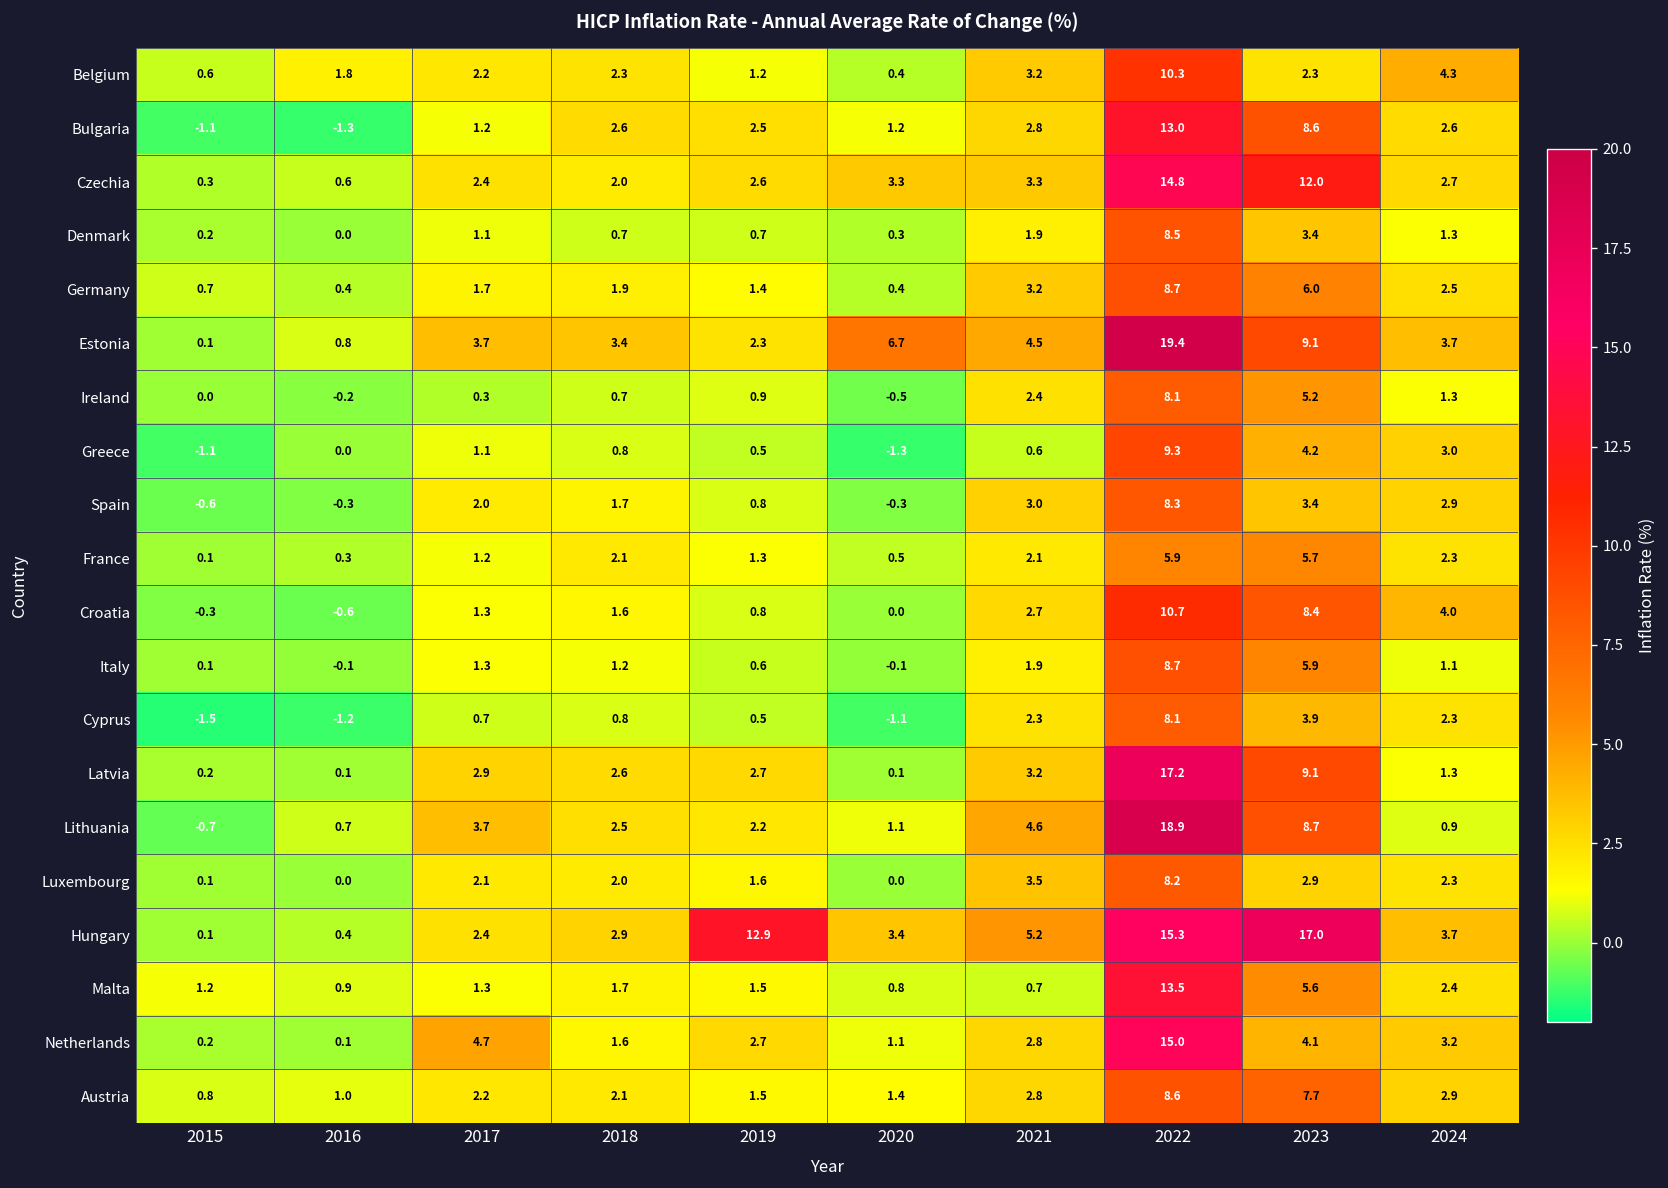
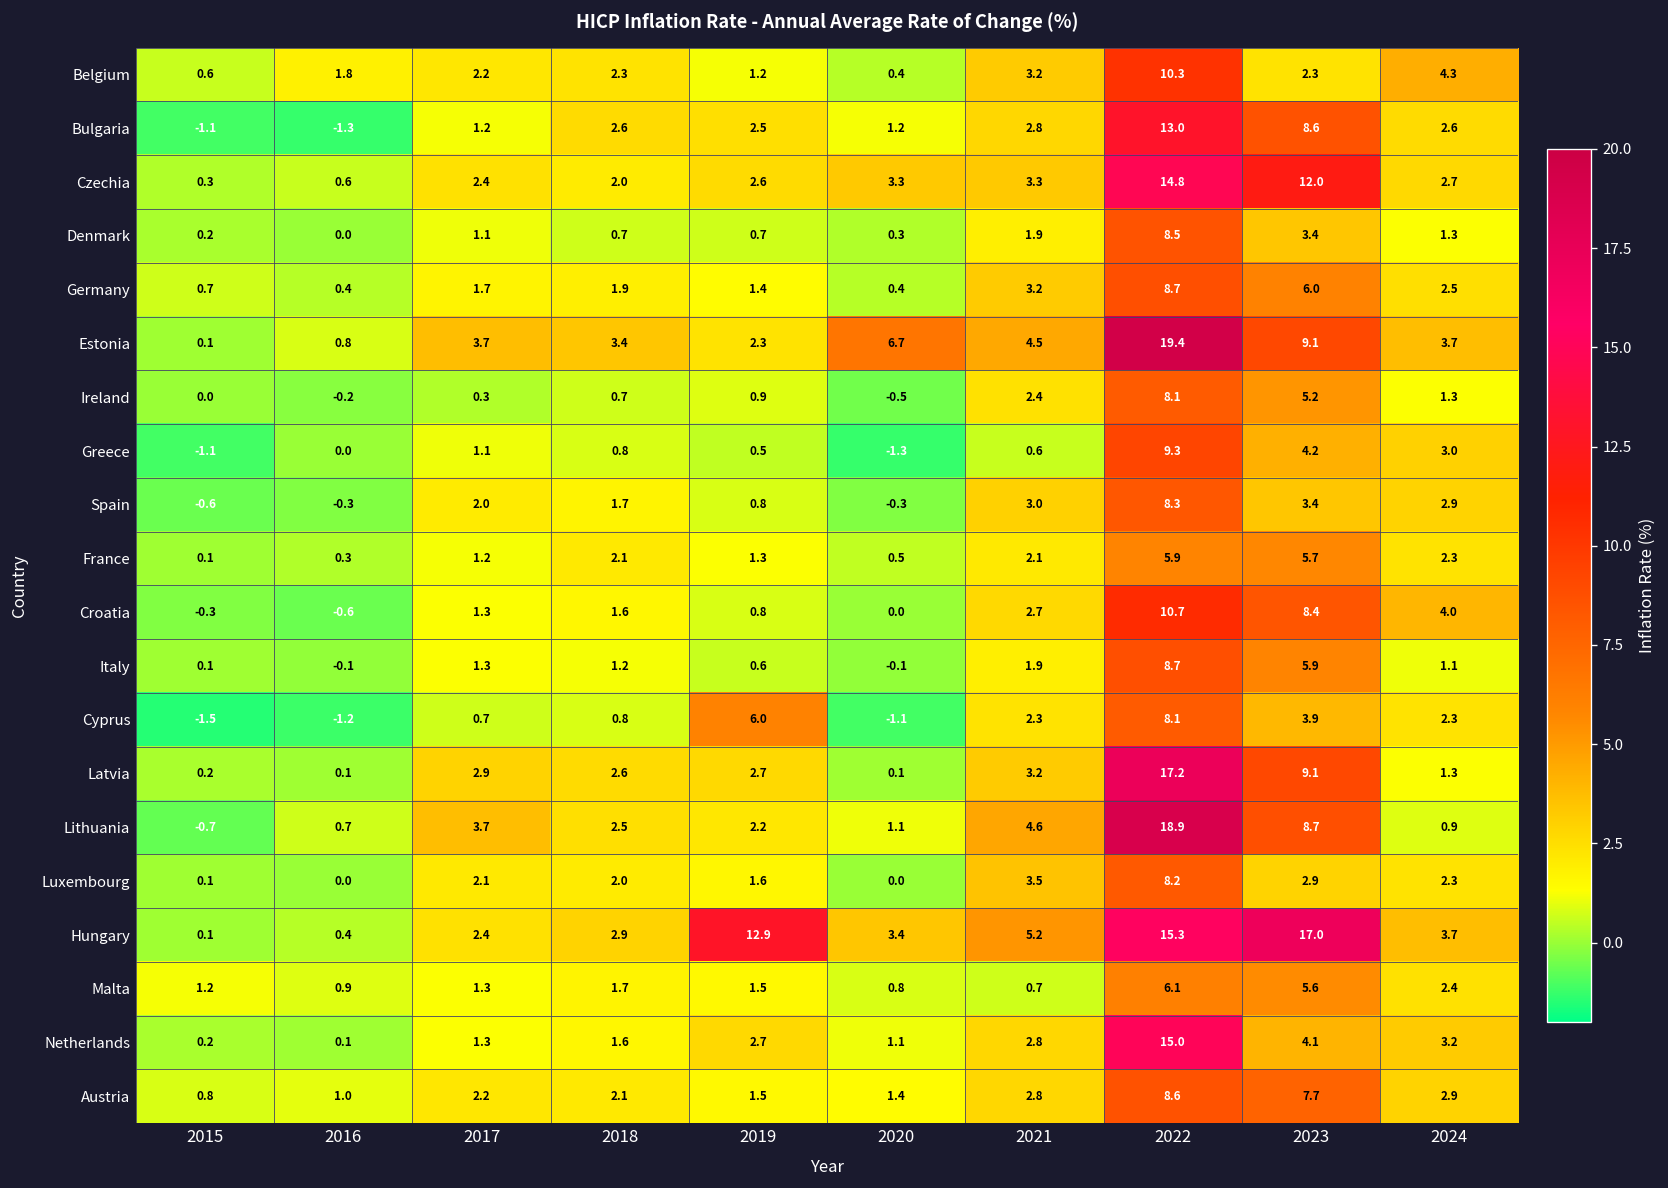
Cyprus, 2019: 0.5 -> 6.0
Malta, 2022: 13.5 -> 6.1
Netherlands, 2017: 4.7 -> 1.3
